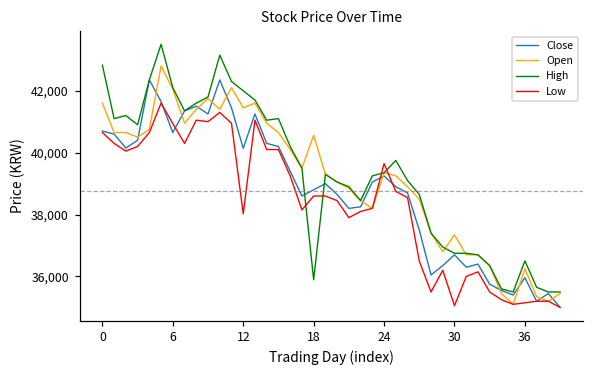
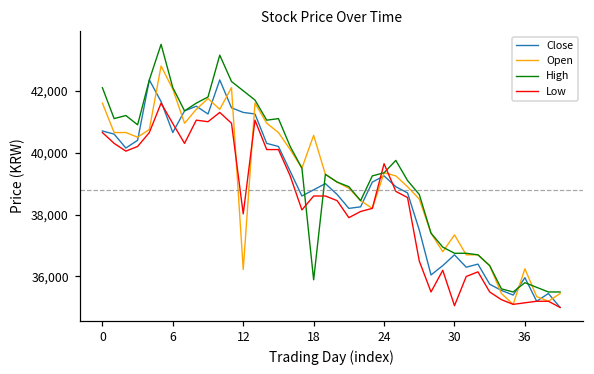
High, 0: 42,800 -> 42,100
Close, 12: 40,100 -> 41,300
Open, 12: 41,500 -> 36,200
High, 36: 36,500 -> 35,800
